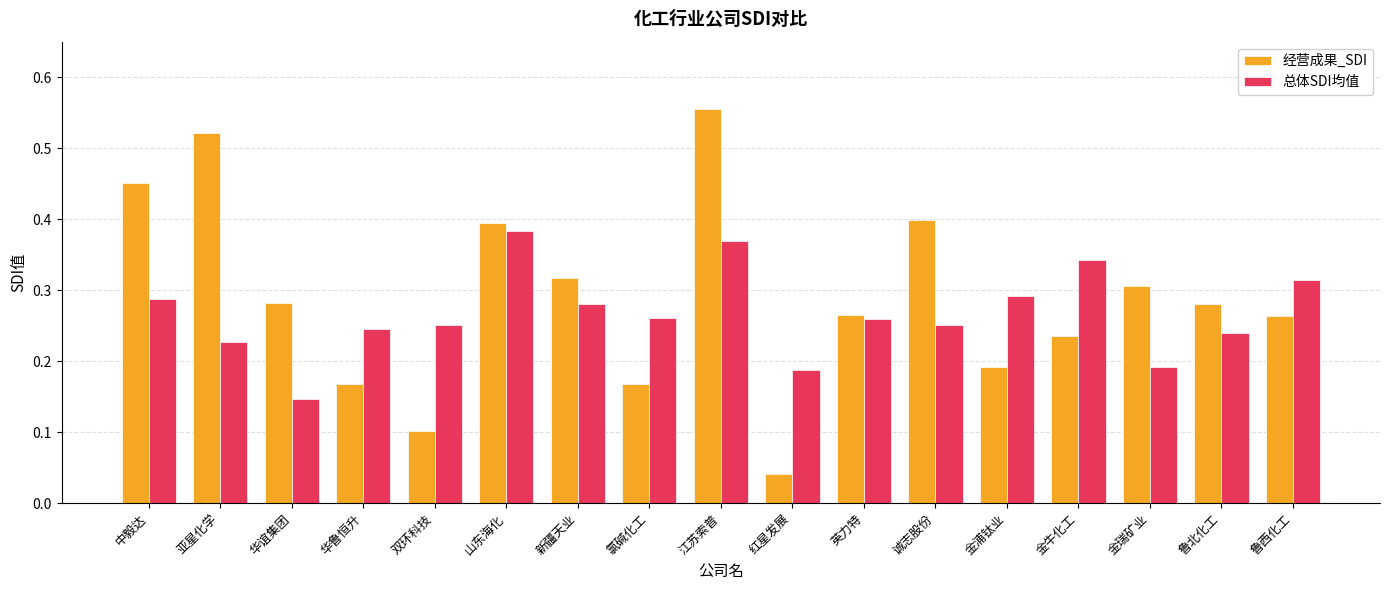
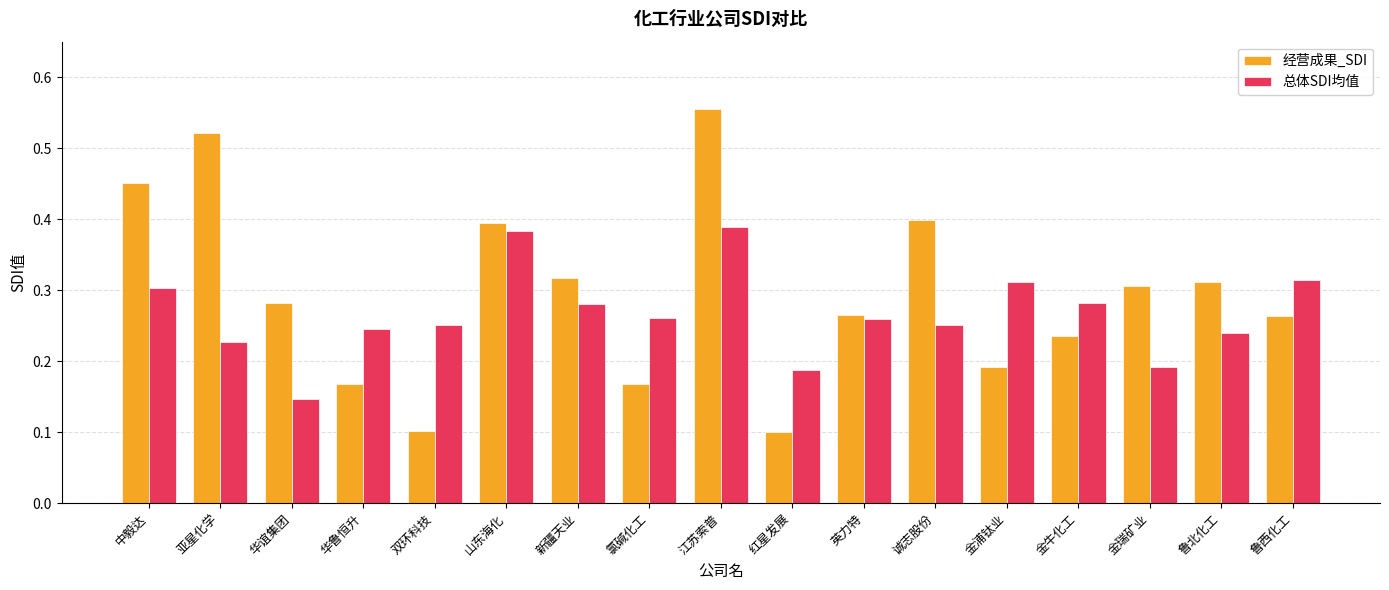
总体SDI均值, 中毅达: 0.29 -> 0.30
总体SDI均值, 江苏索普: 0.37 -> 0.39
经营成果_SDI, 红星发展: 0.04 -> 0.10
总体SDI均值, 金浦钛业: 0.29 -> 0.31
总体SDI均值, 金牛化工: 0.34 -> 0.28
经营成果_SDI, 鲁北化工: 0.28 -> 0.31
